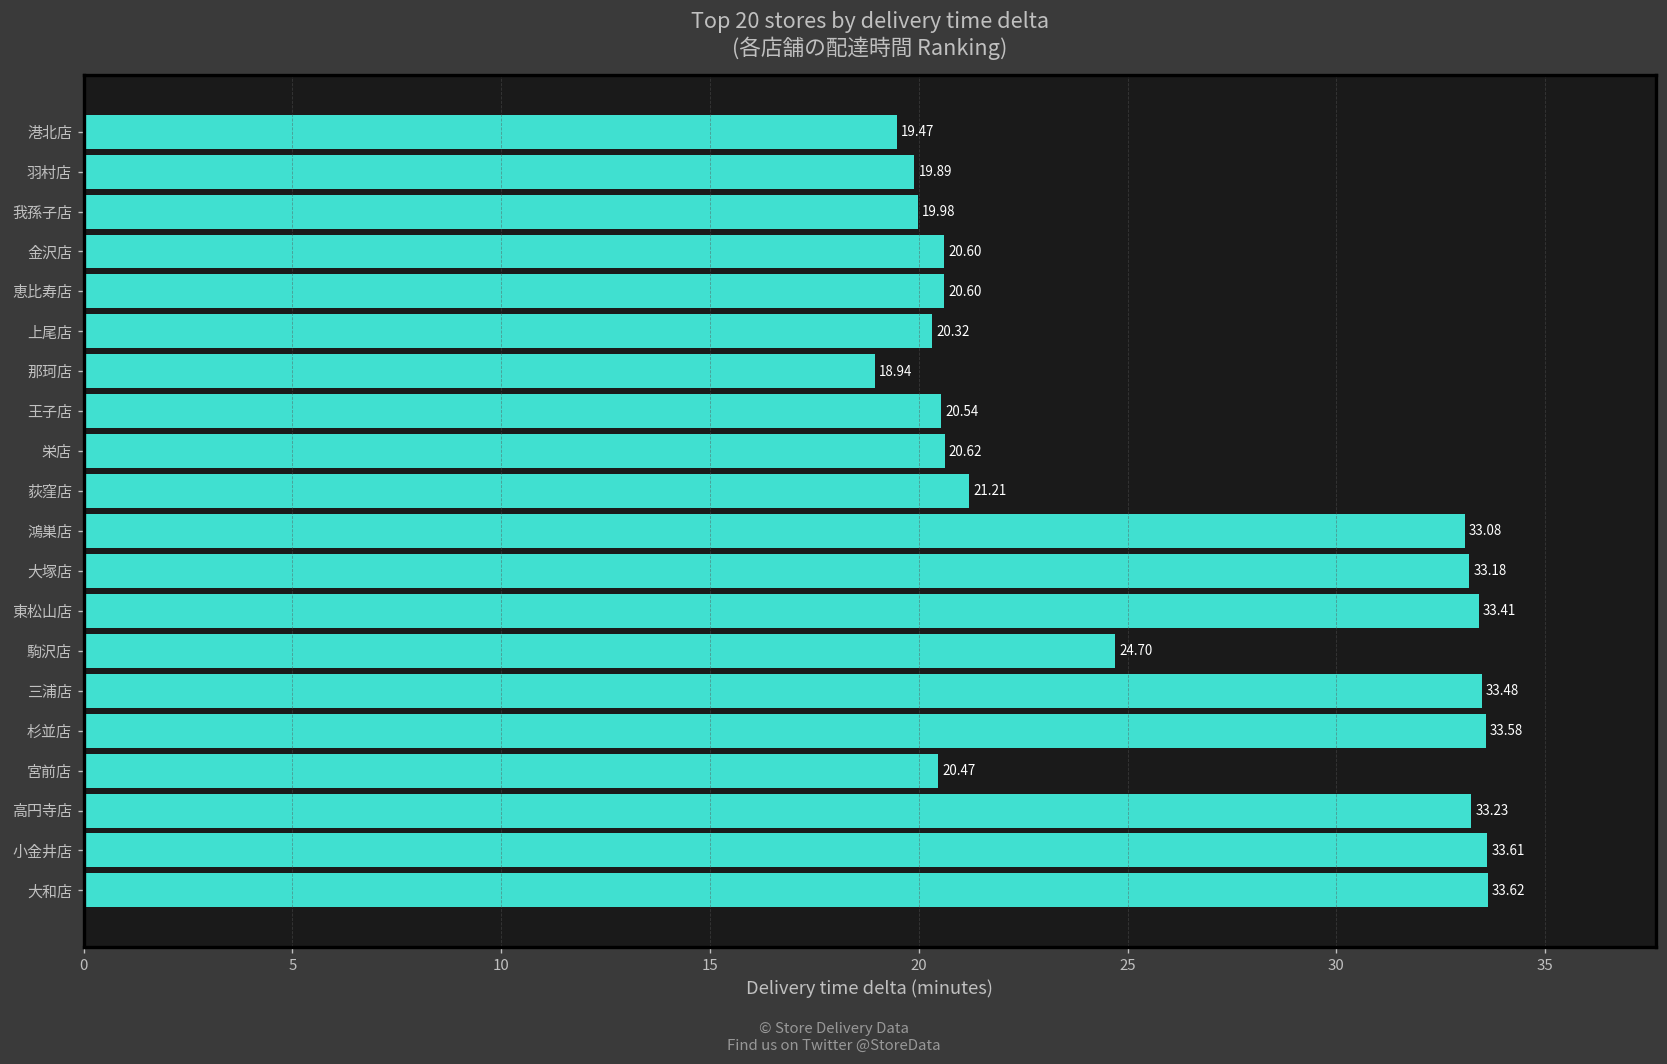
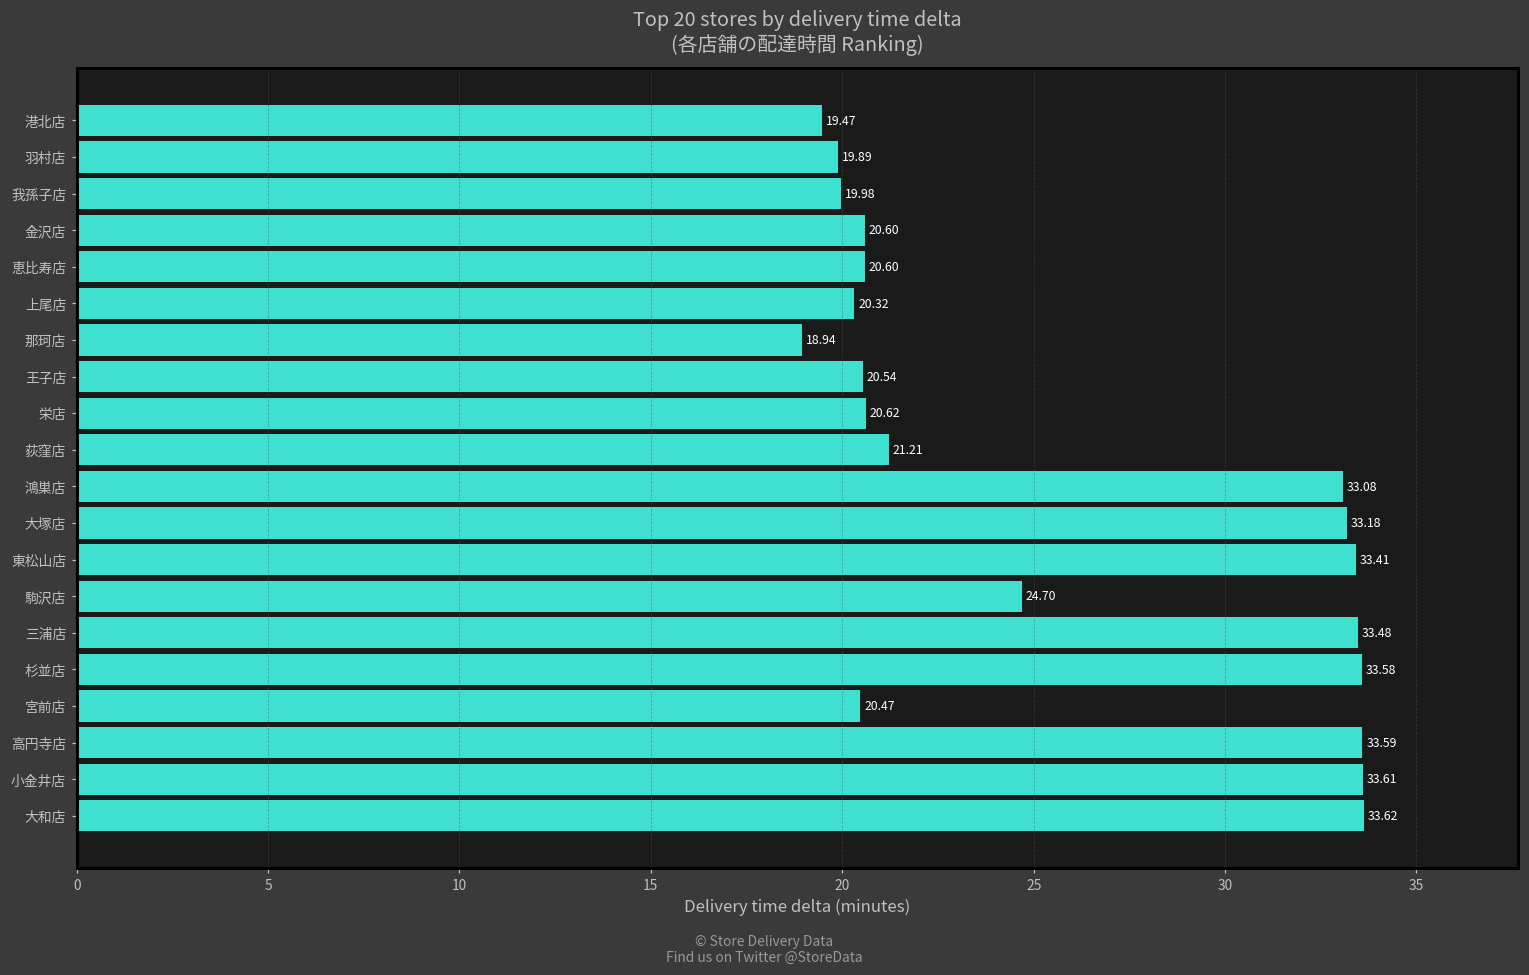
高円寺店: 33.23 -> 33.59
